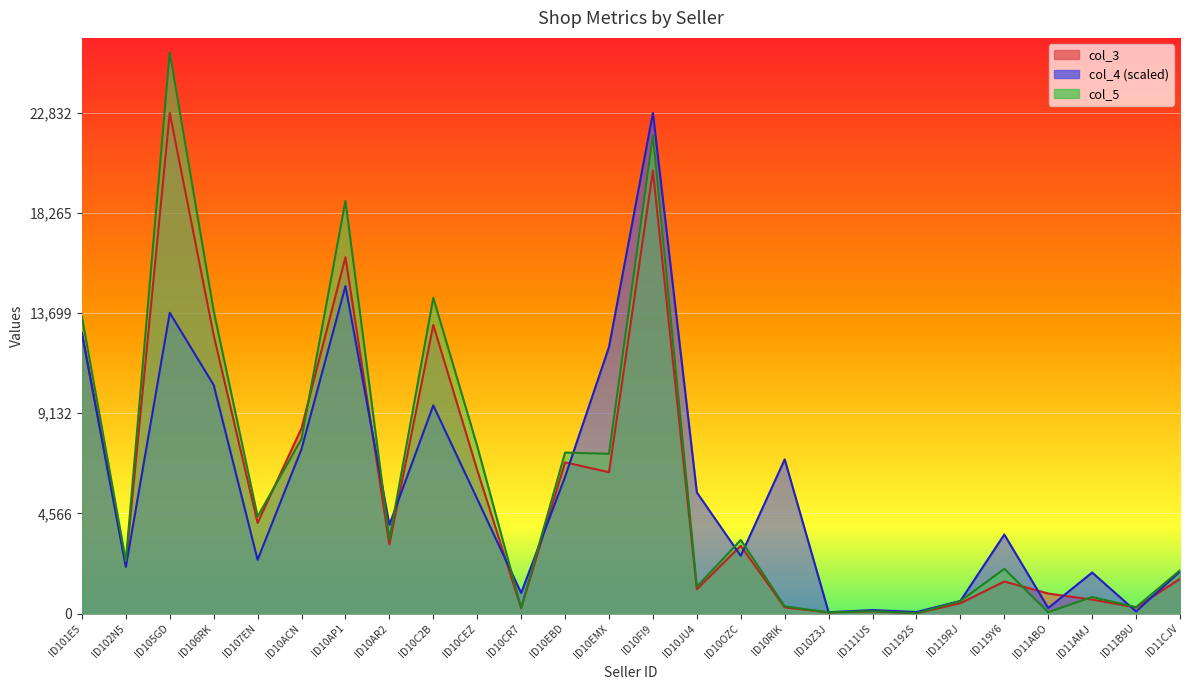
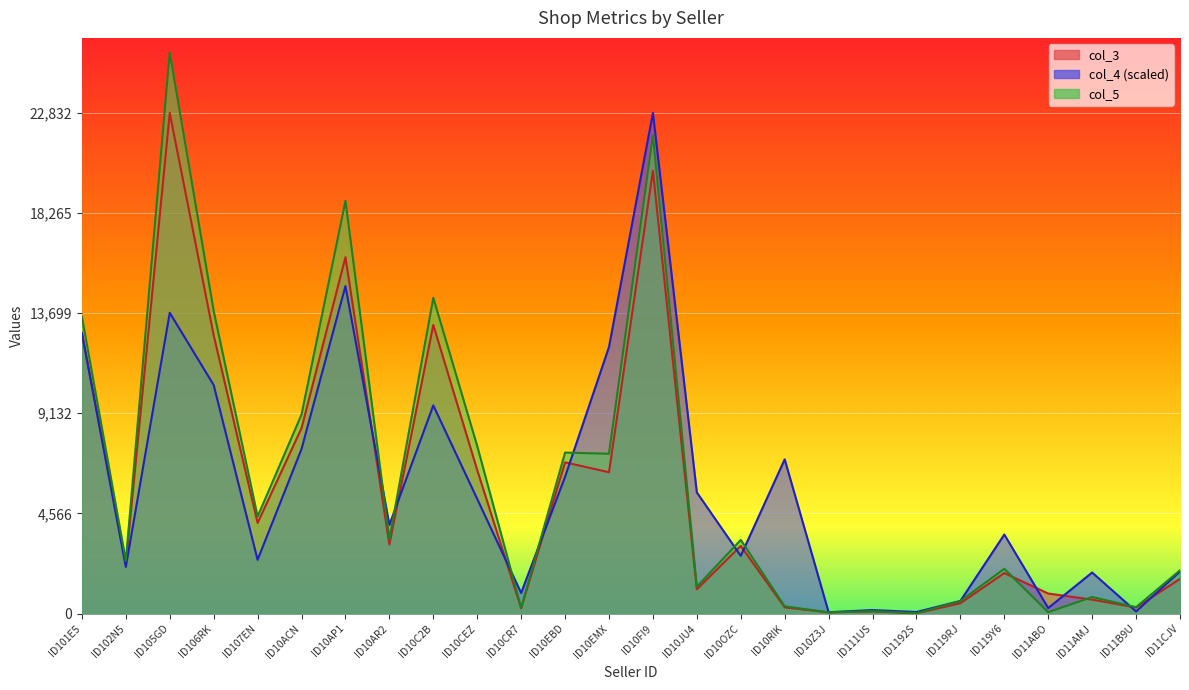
col_5, ID10ACN: 8,000 -> 9,100
col_3, ID119Y6: 1,500 -> 1,800
